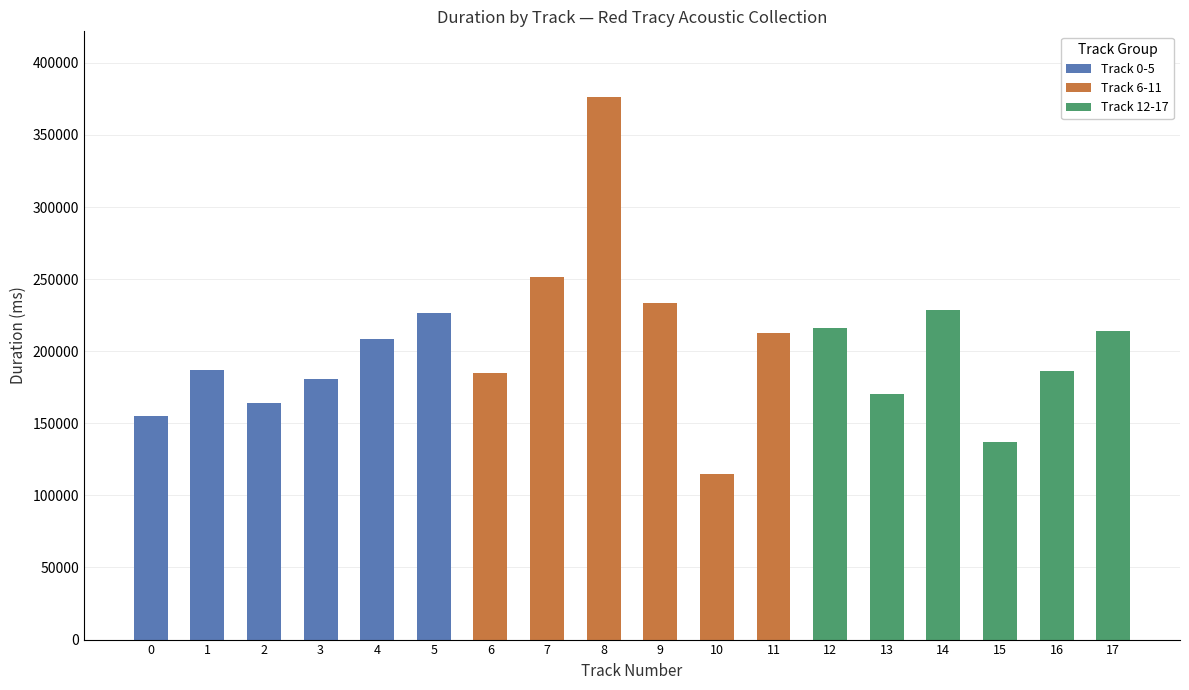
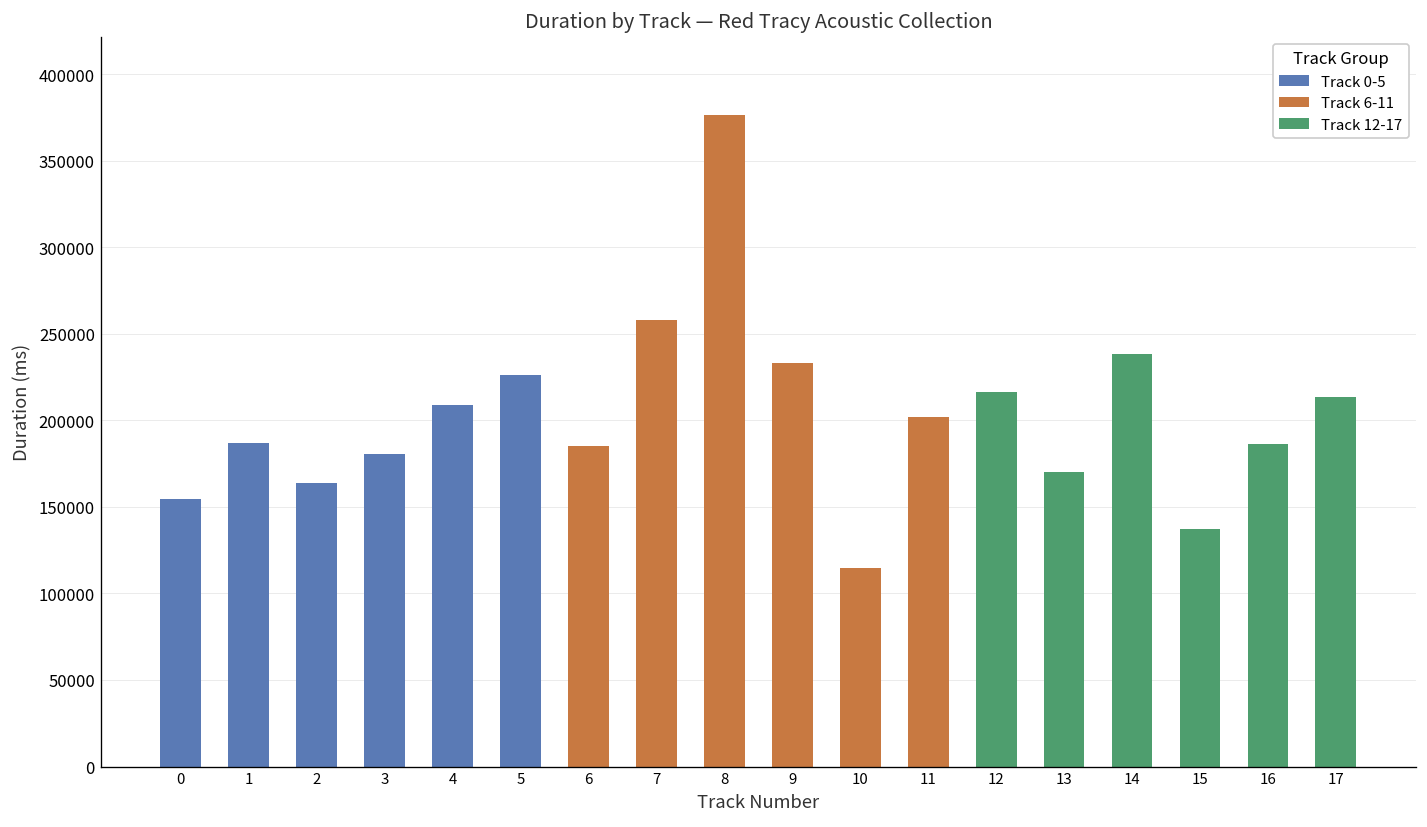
Track 6-11, 7: 252000 -> 258000
Track 6-11, 11: 213000 -> 202000
Track 12-17, 14: 229000 -> 238000
